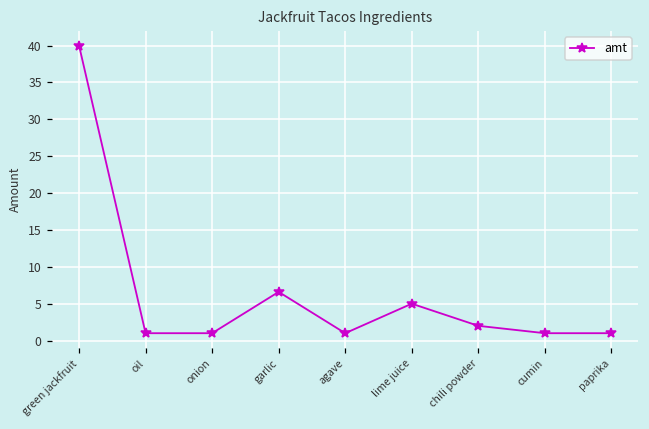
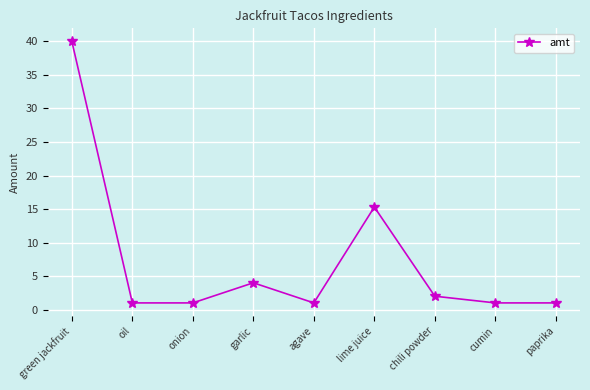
garlic: 7 -> 4
lime juice: 5 -> 15
